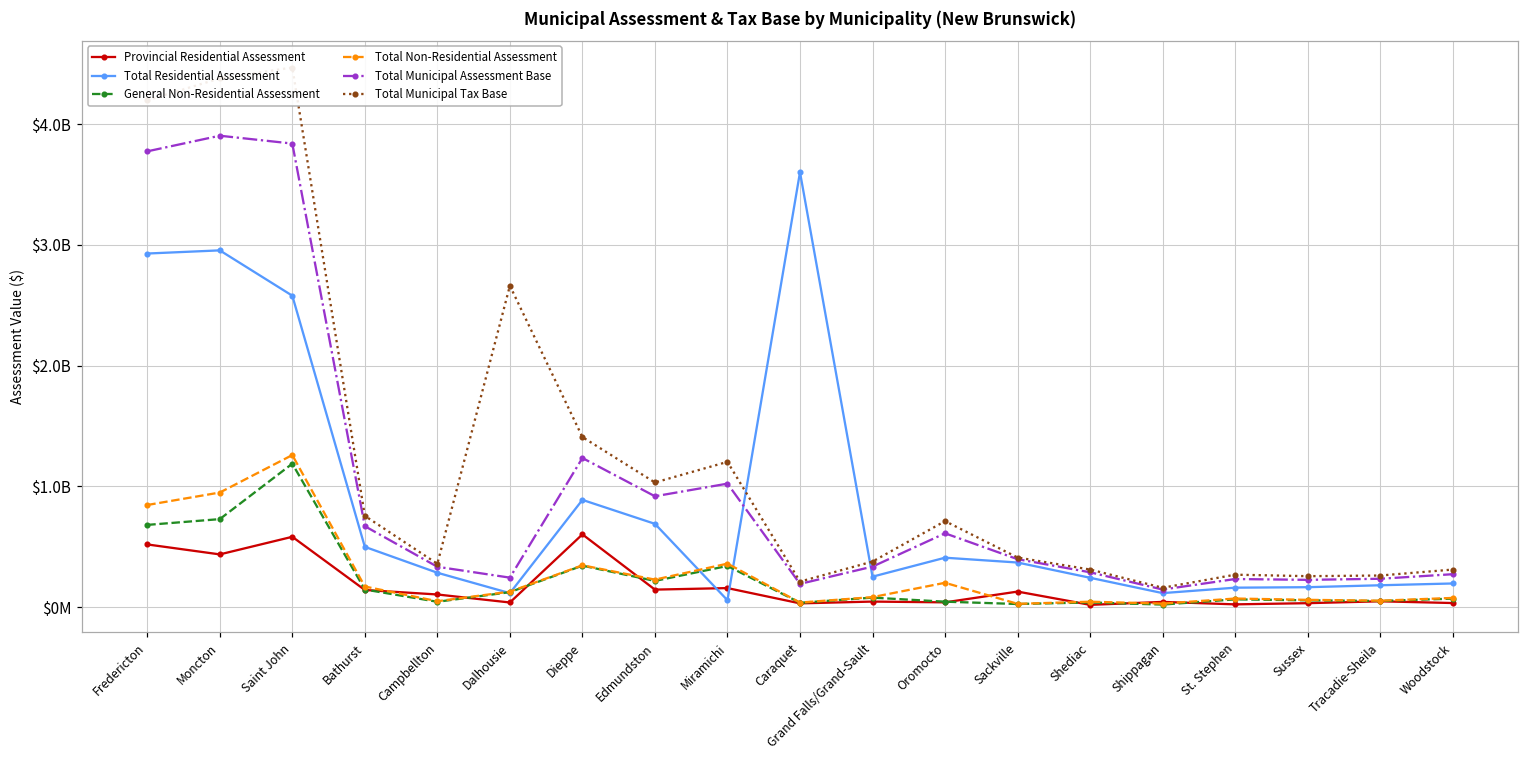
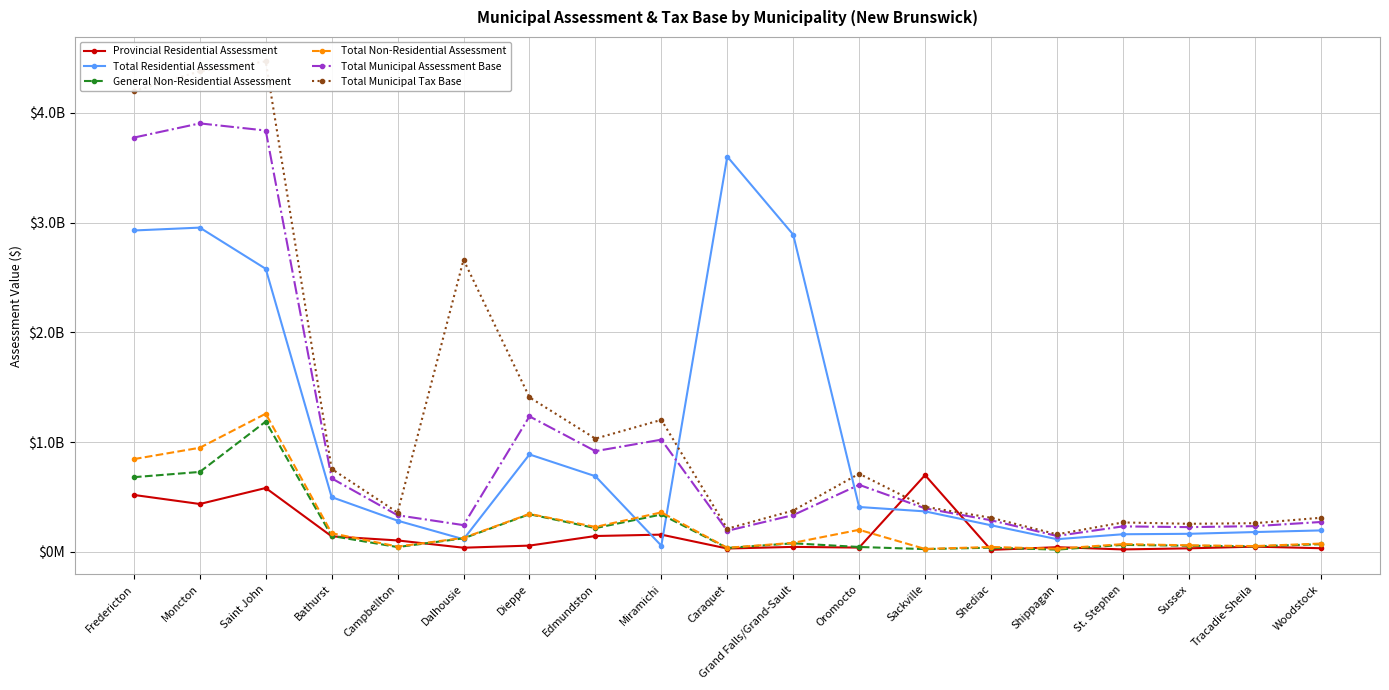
Provincial Residential Assessment, Dieppe: $600000000 -> $60000000
Total Residential Assessment, Grand Falls/Grand-Sault: $250000000 -> $2890000000
Provincial Residential Assessment, Sackville: $130000000 -> $700000000
